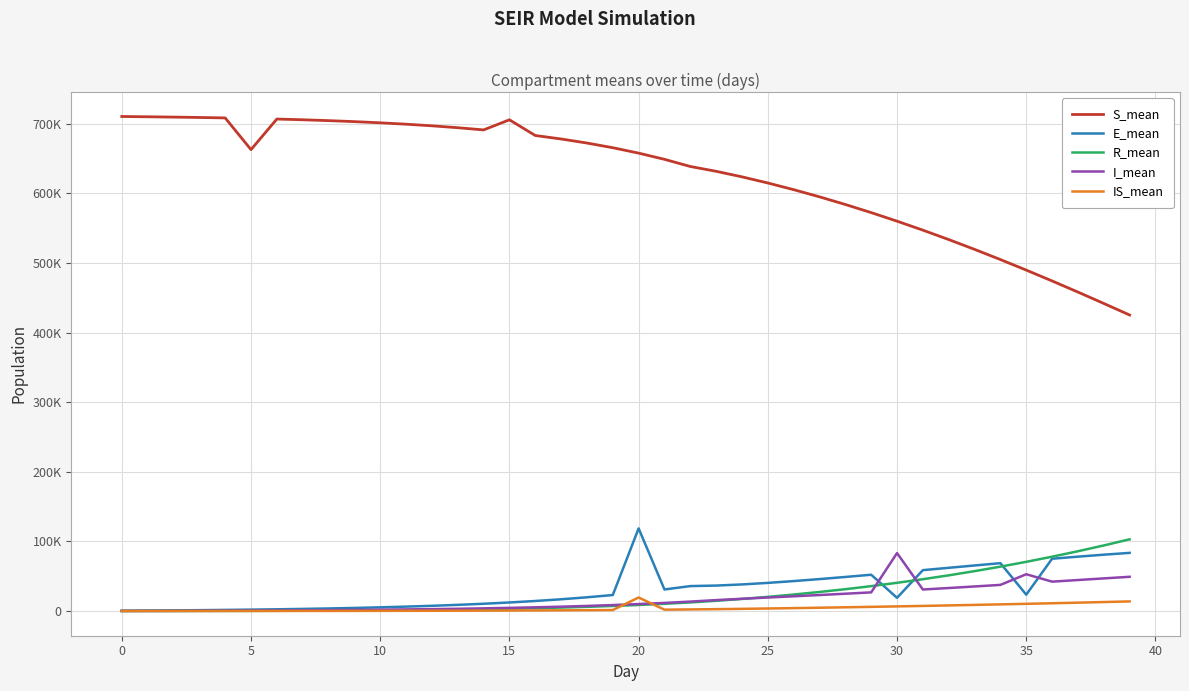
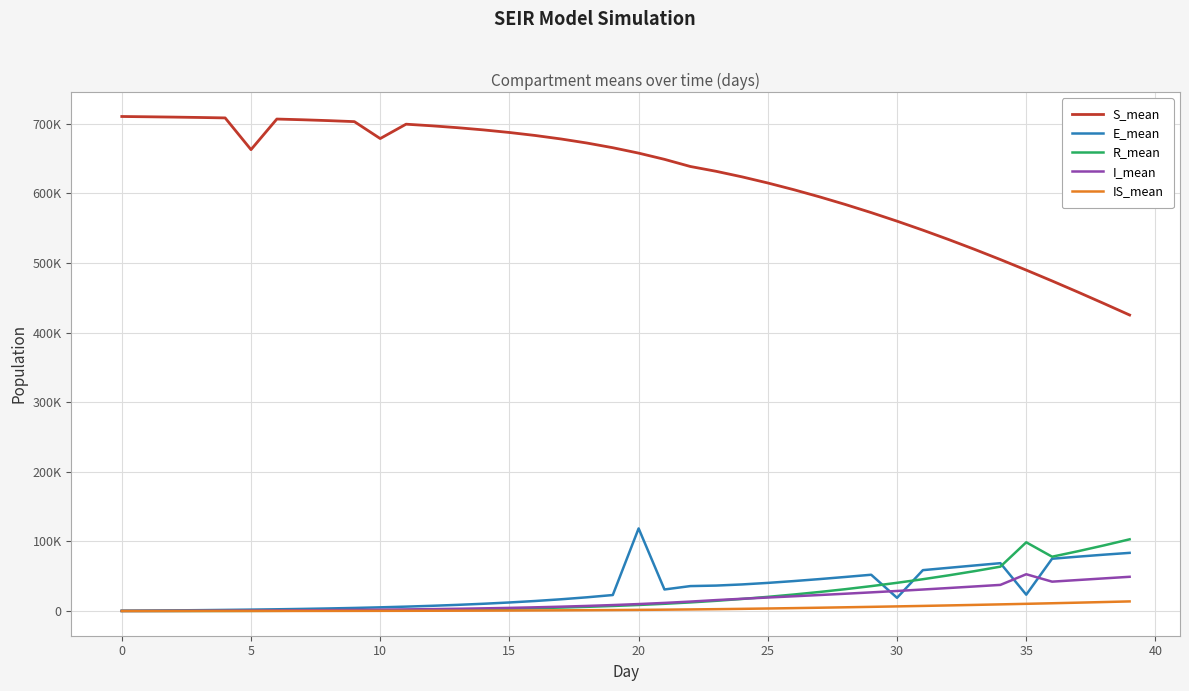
S_mean, 10: 700000 -> 680000
S_mean, 15: 710000 -> 690000
IS_mean, 20: 20000 -> 0
I_mean, 30: 80000 -> 30000
R_mean, 35: 70000 -> 100000
